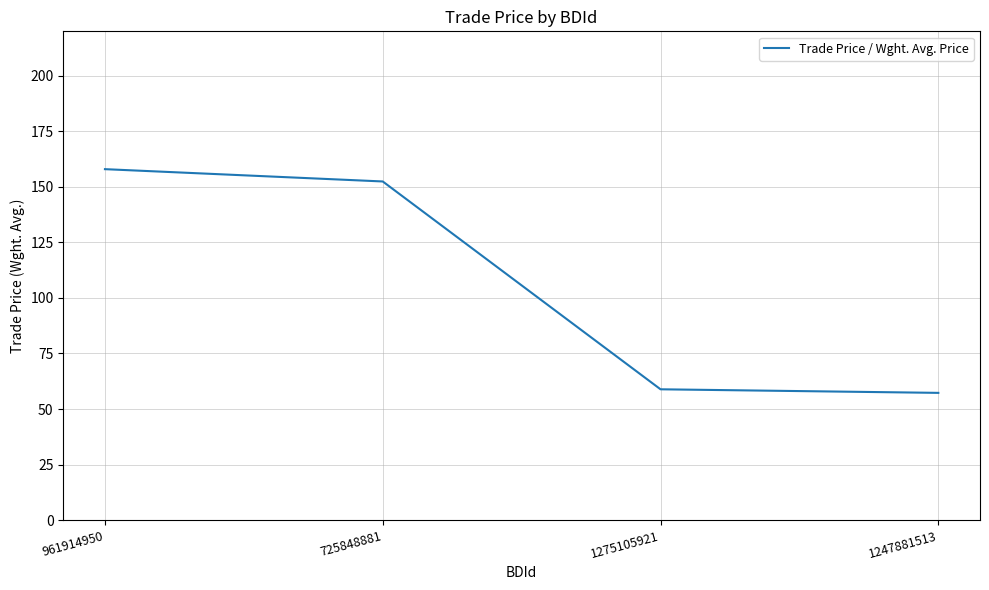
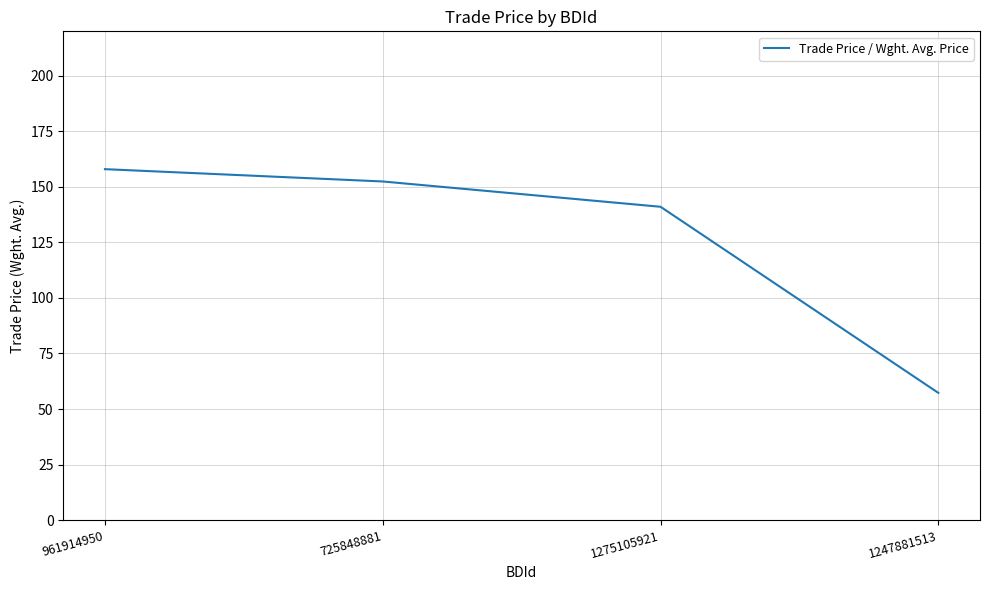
1275105921: 59 -> 141
